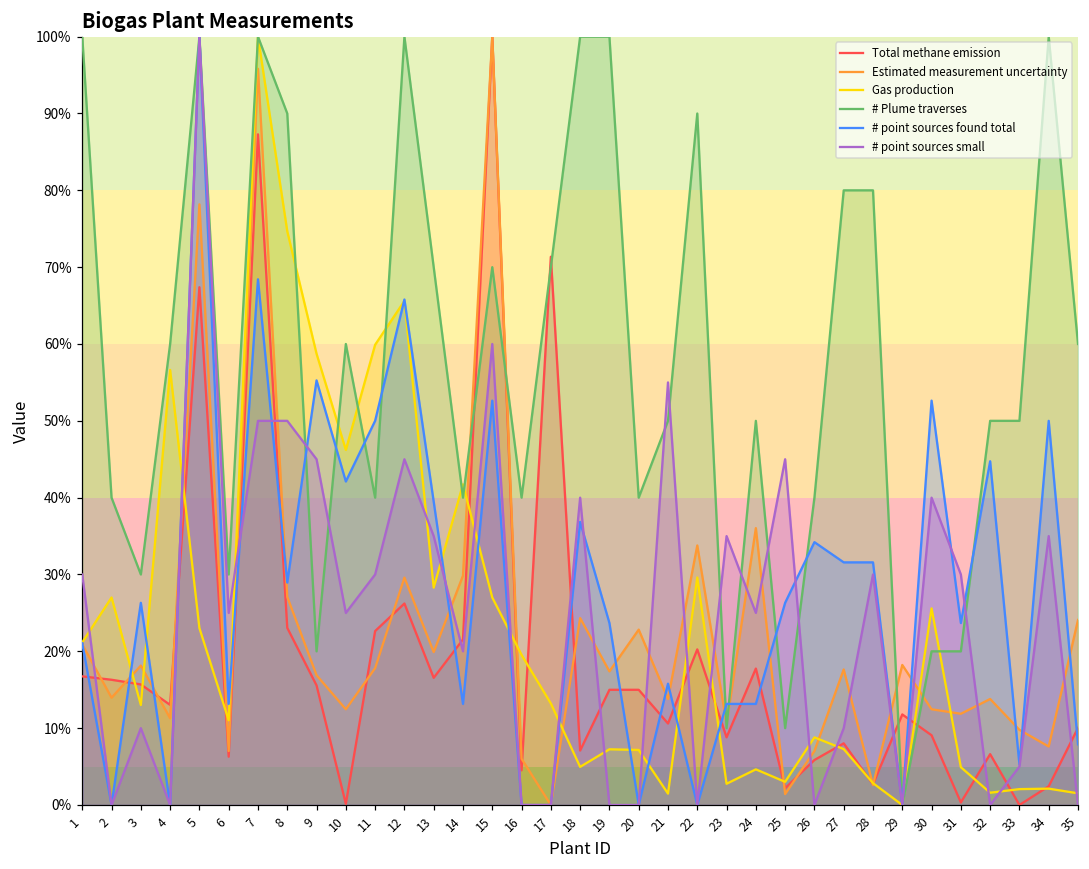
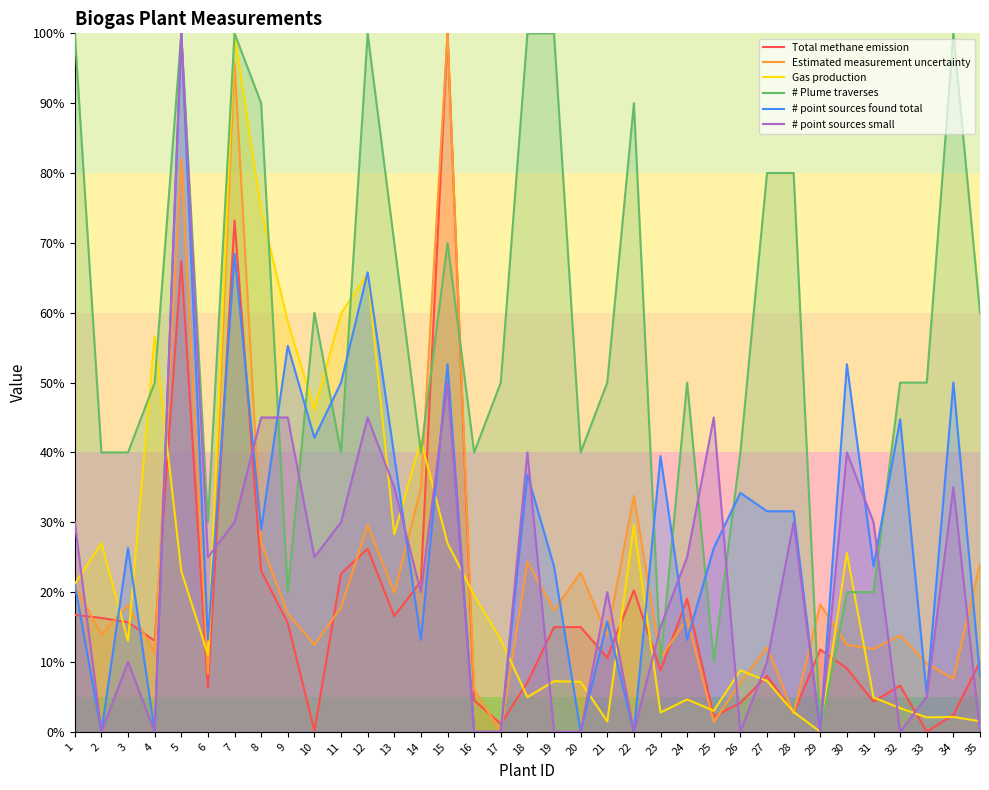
# Plume traverses, 3: 30% -> 40%
# Plume traverses, 4: 60% -> 50%
Estimated measurement uncertainty, 5: 78% -> 82%
Estimated measurement uncertainty, 6: 7% -> 8%
Total methane emission, 7: 87% -> 73%
# point sources small, 7: 50% -> 30%
# point sources small, 8: 50% -> 45%
Estimated measurement uncertainty, 14: 30% -> 35%
# point sources small, 15: 60% -> 50%
Total methane emission, 17: 71% -> 1%
# Plume traverses, 17: 70% -> 50%
# point sources small, 21: 55% -> 20%
# point sources found total, 23: 13% -> 39%
# point sources small, 23: 35% -> 15%
Total methane emission, 24: 18% -> 19%
Estimated measurement uncertainty, 24: 36% -> 16%
Total methane emission, 26: 6% -> 4%
Estimated measurement uncertainty, 27: 18% -> 12%
Total methane emission, 31: 0% -> 4%
Gas production, 32: 2% -> 3%
